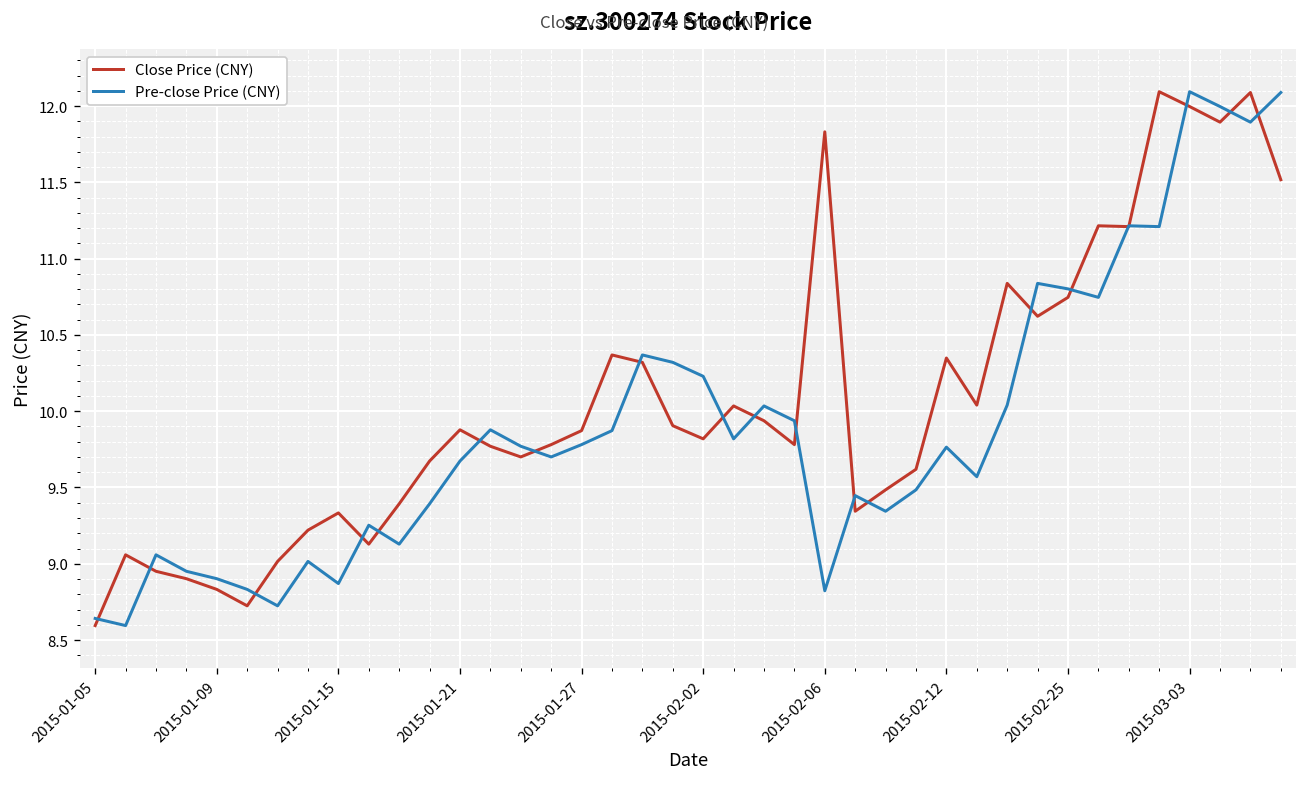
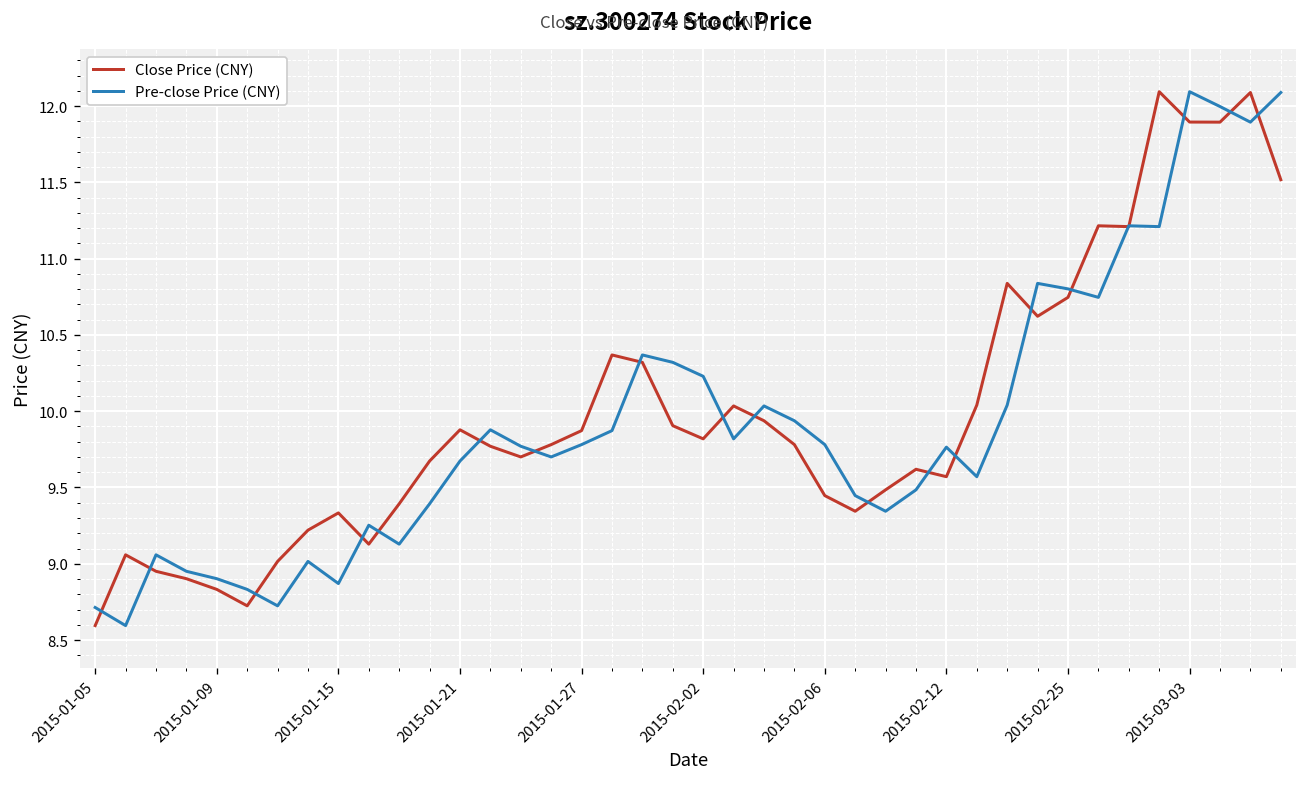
Pre-close Price (CNY), 2015-01-05: 8.64 -> 8.71
Close Price (CNY), 2015-02-06: 11.83 -> 9.45
Pre-close Price (CNY), 2015-02-06: 8.82 -> 9.78
Close Price (CNY), 2015-02-12: 10.35 -> 9.57
Close Price (CNY), 2015-03-03: 12.00 -> 11.90
